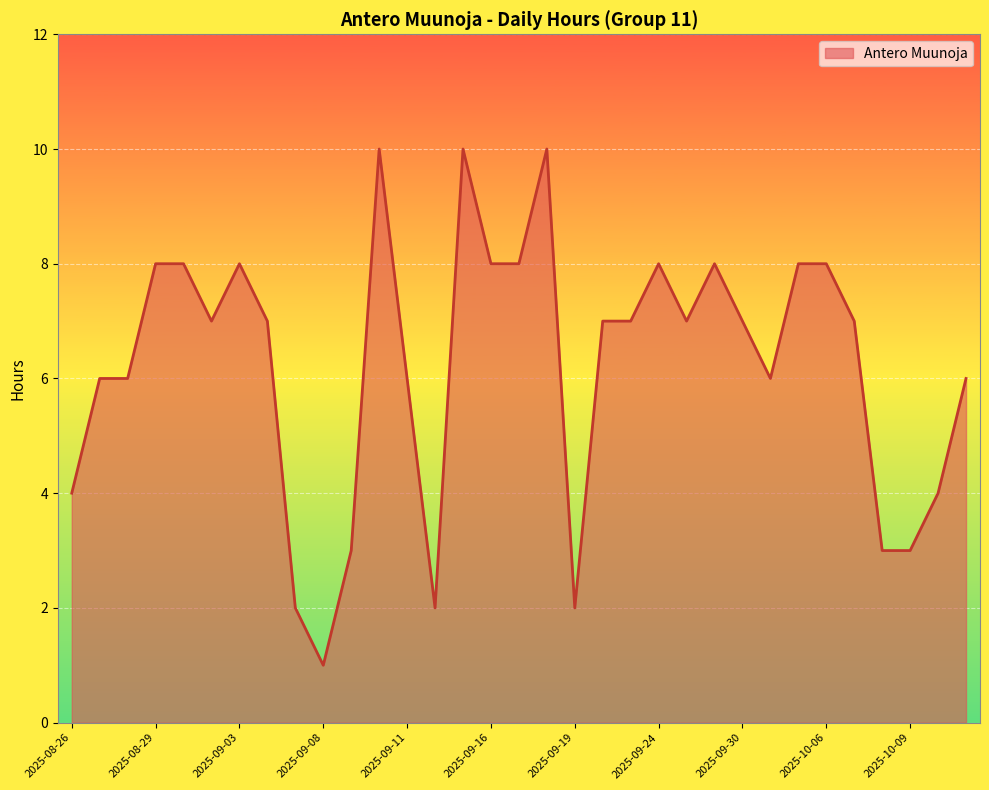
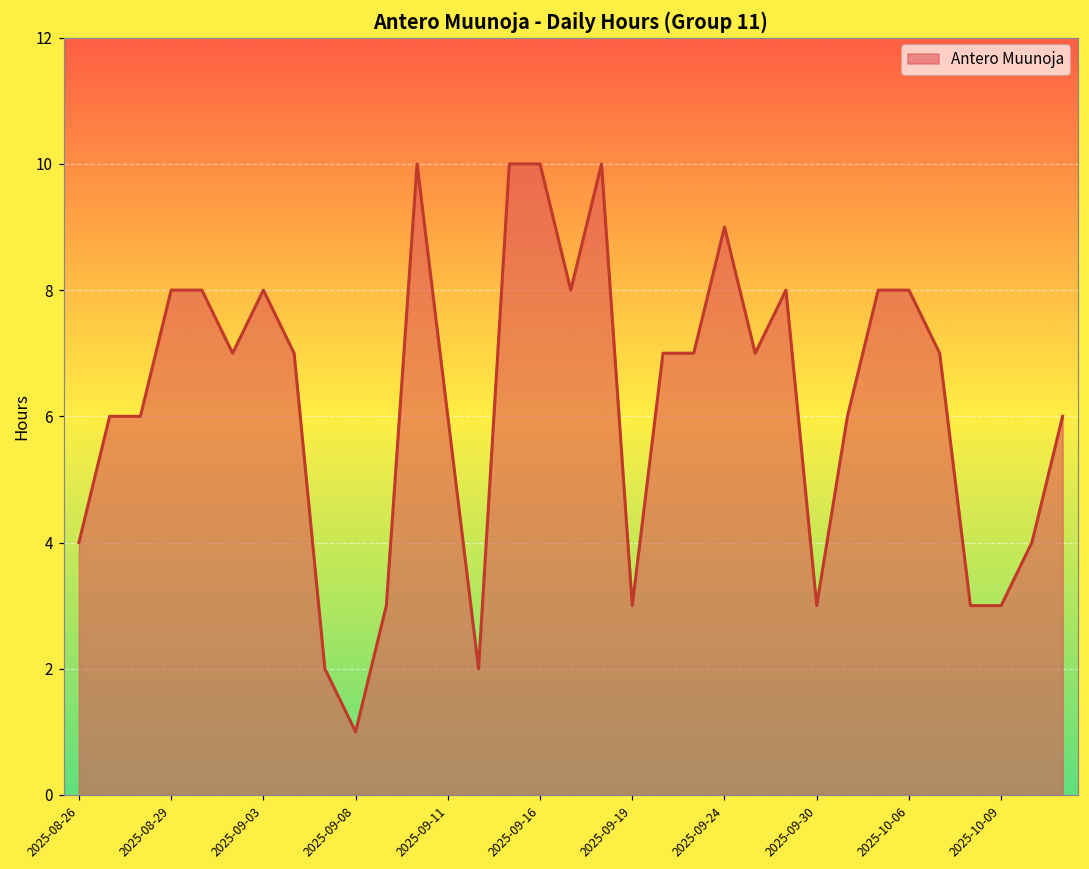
2025-09-16: 8 -> 10
2025-09-19: 2 -> 3
2025-09-24: 8 -> 9
2025-09-30: 7 -> 3
